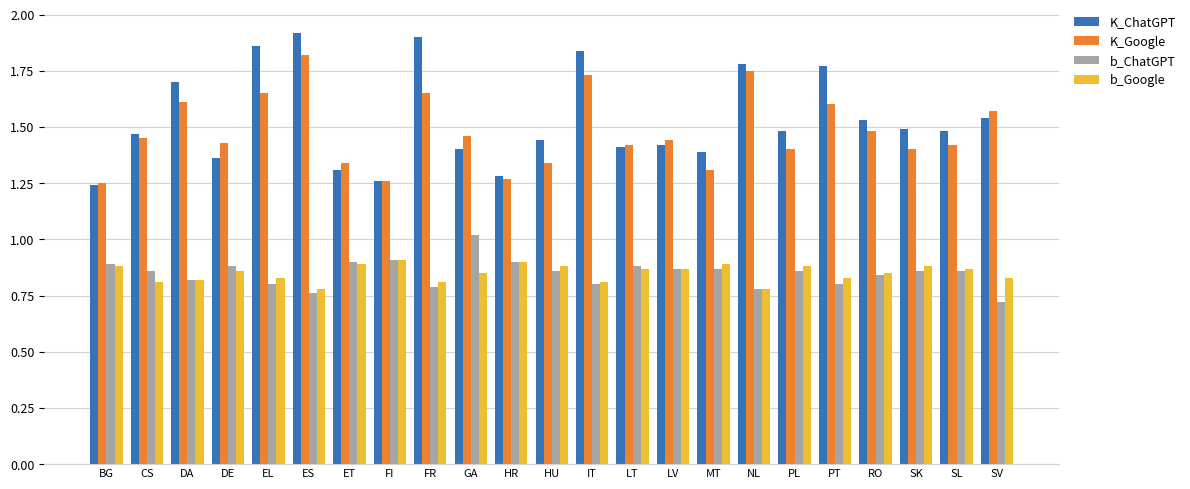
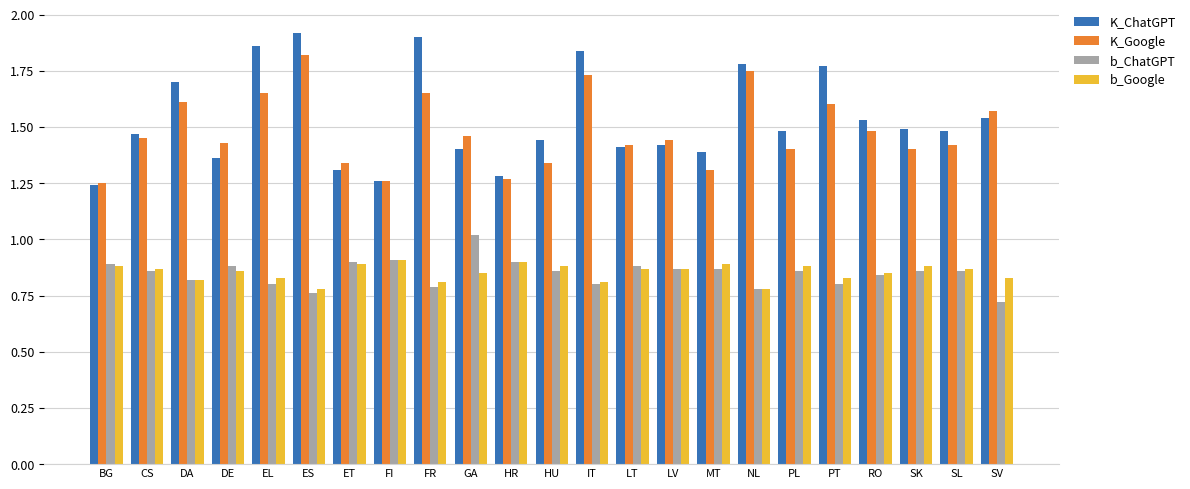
b_Google, CS: 0.81 -> 0.87
